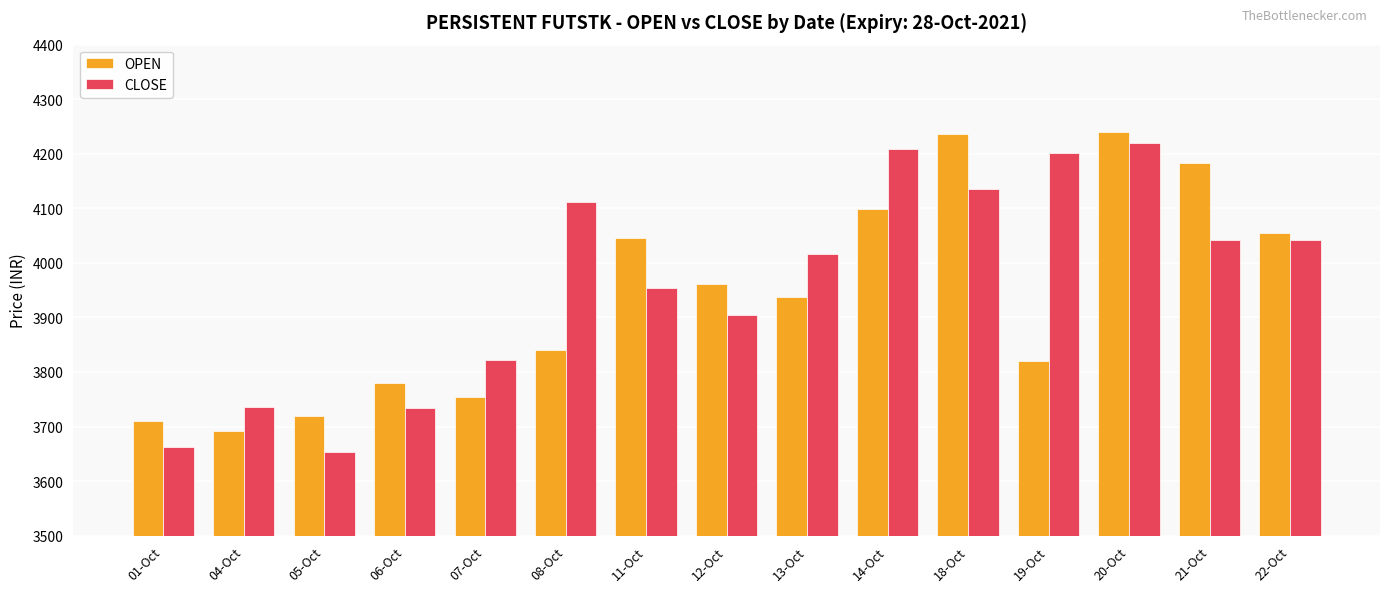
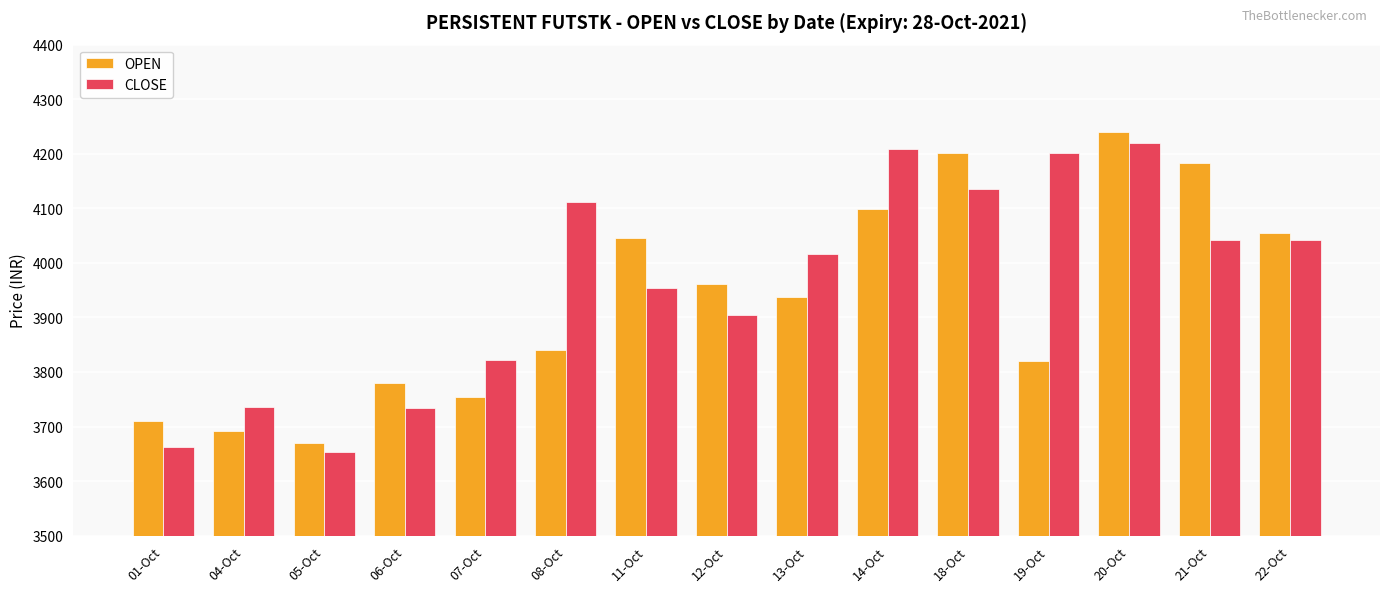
OPEN, 05-Oct: 3720 -> 3670
OPEN, 18-Oct: 4240 -> 4200
